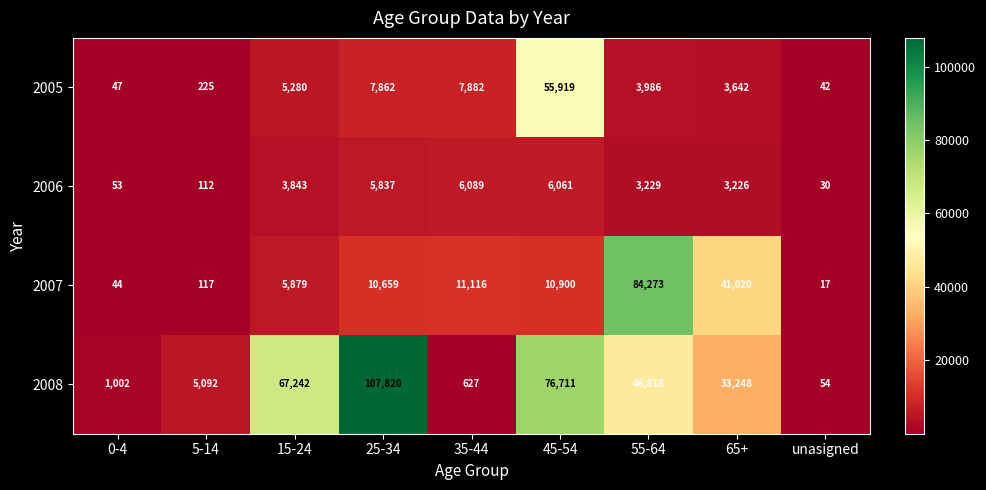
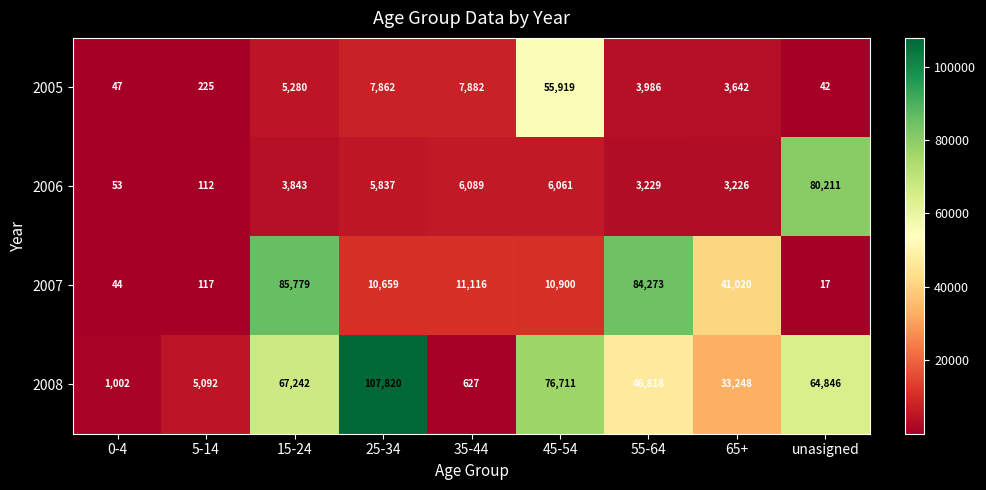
2006, unasigned: 30 -> 80,211
2007, 15-24: 5,879 -> 85,779
2008, unasigned: 54 -> 64,846
